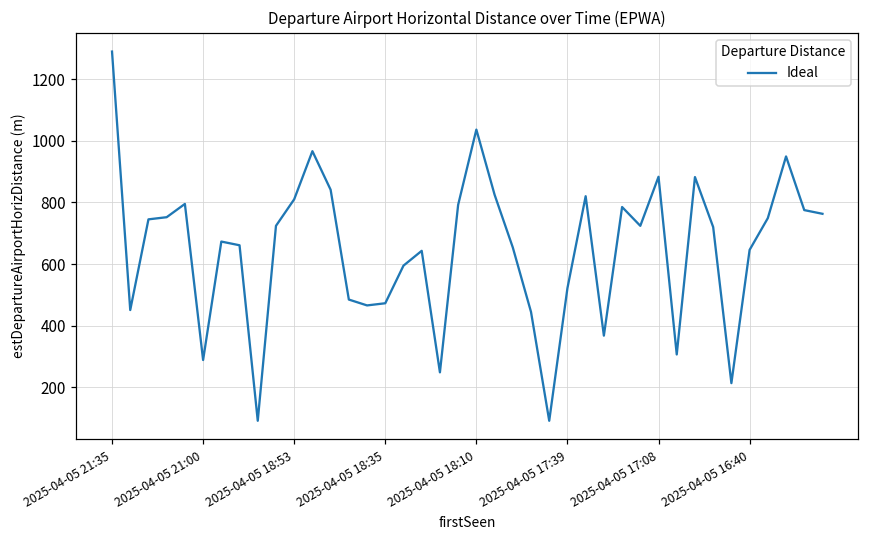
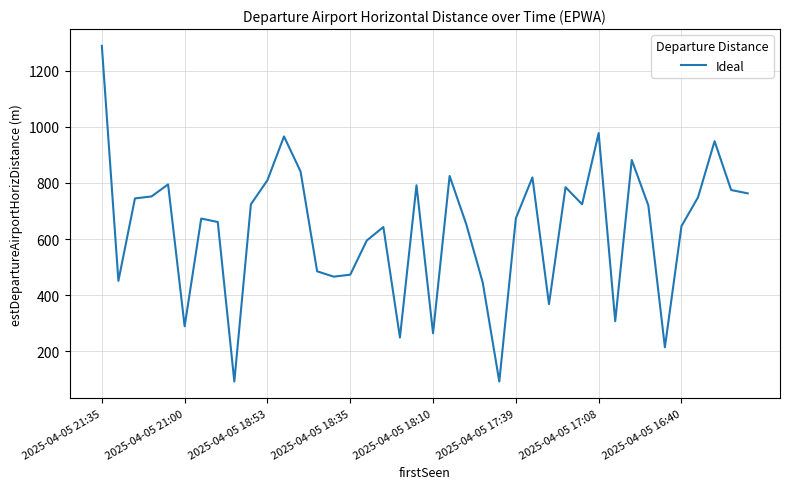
2025-04-05 18:10: 1040 -> 260
2025-04-05 17:39: 520 -> 670
2025-04-05 17:08: 880 -> 980
